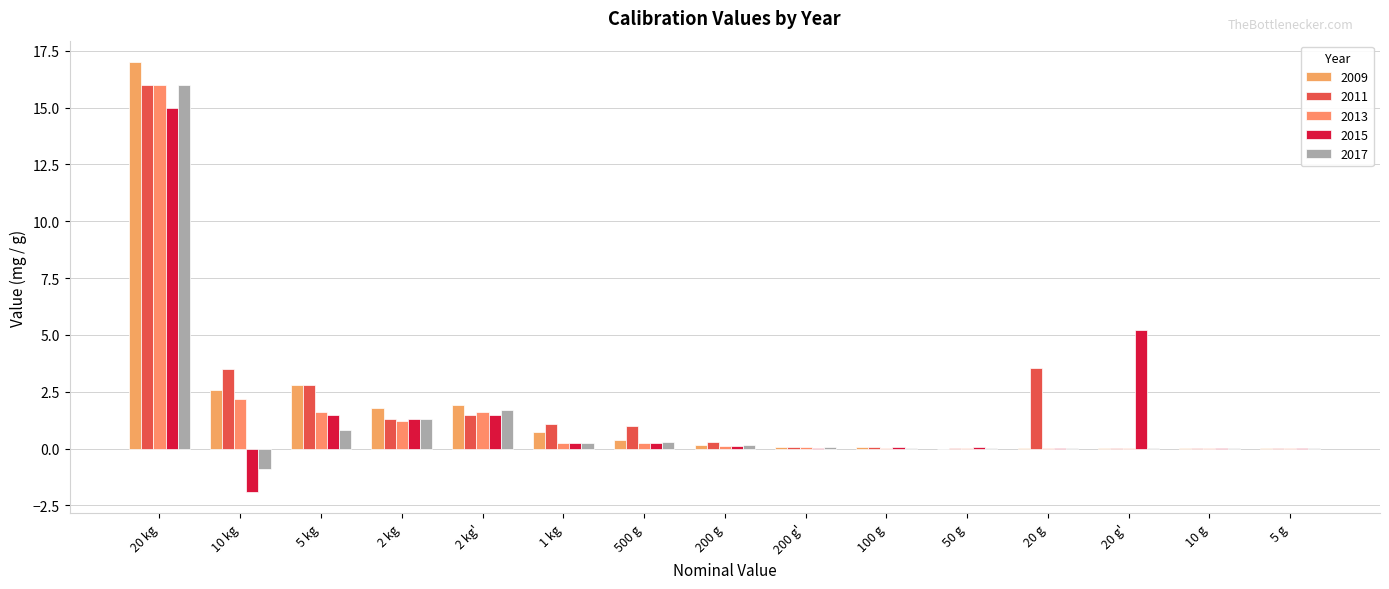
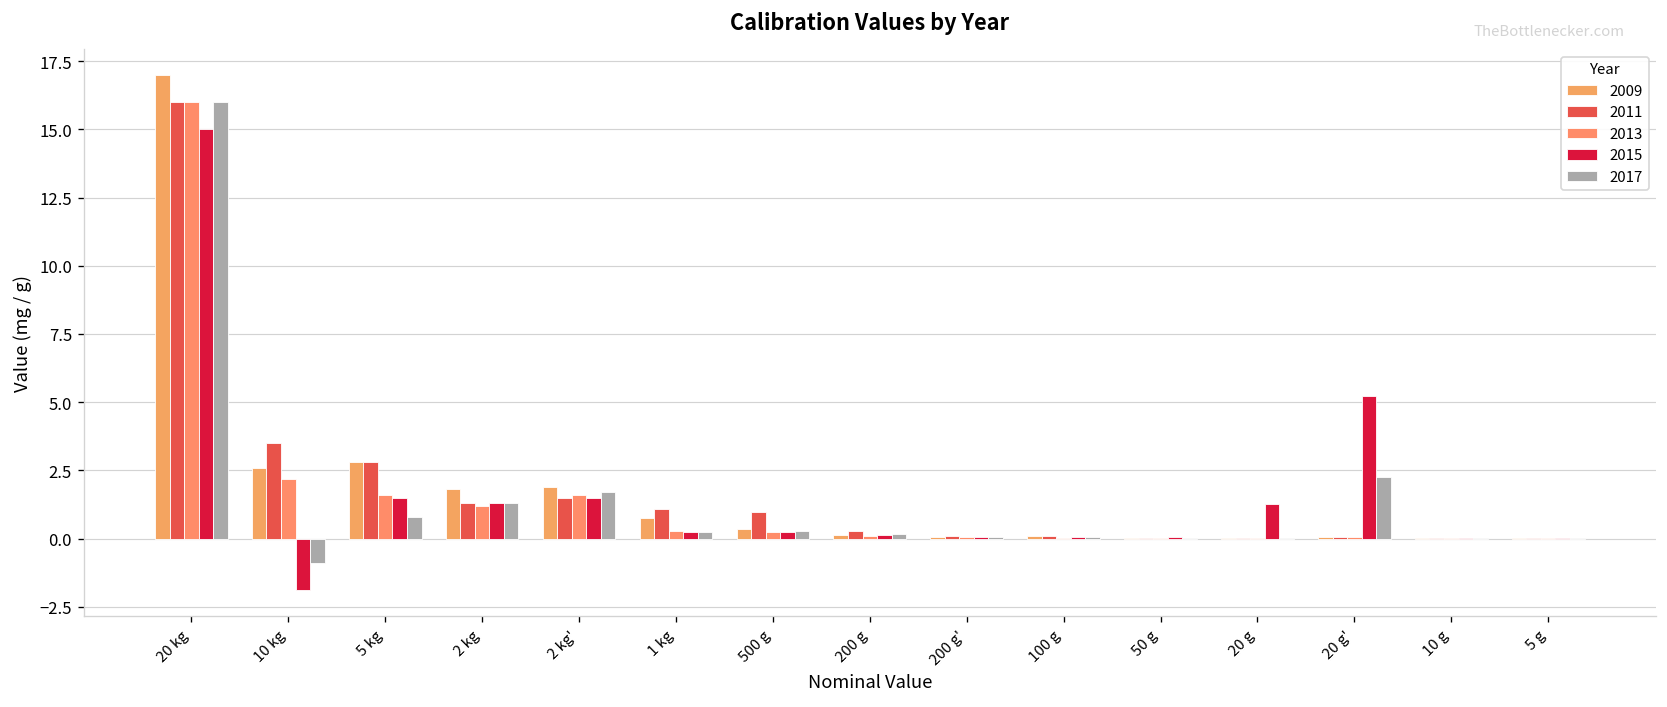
2011, 20 g: 3.6 -> 0.0
2015, 20 g: 0.0 -> 1.3
2017, 20 g': 0.0 -> 2.3
